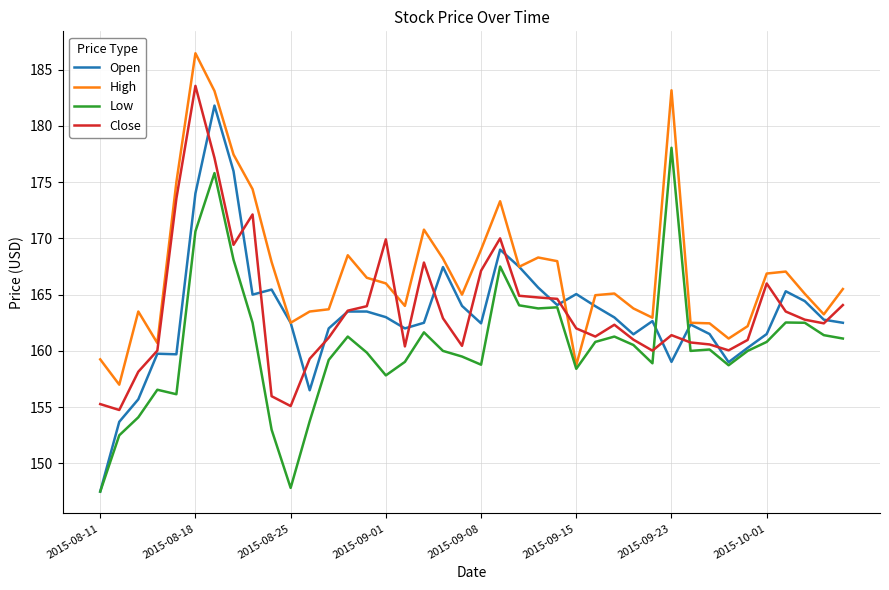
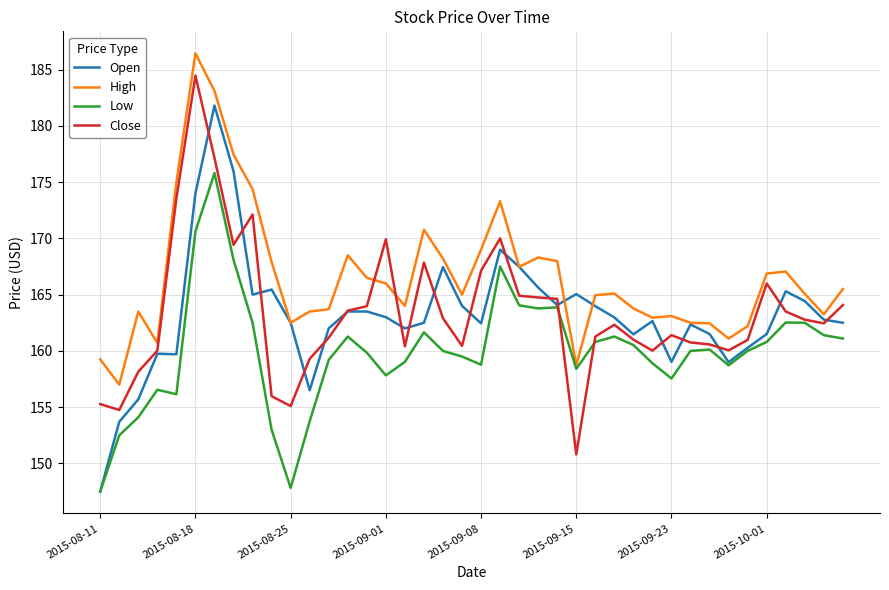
Close, 2015-08-18: 183.6 -> 184.5
Close, 2015-09-15: 162.0 -> 150.8
High, 2015-09-23: 183.2 -> 163.1
Low, 2015-09-23: 178.1 -> 157.6
